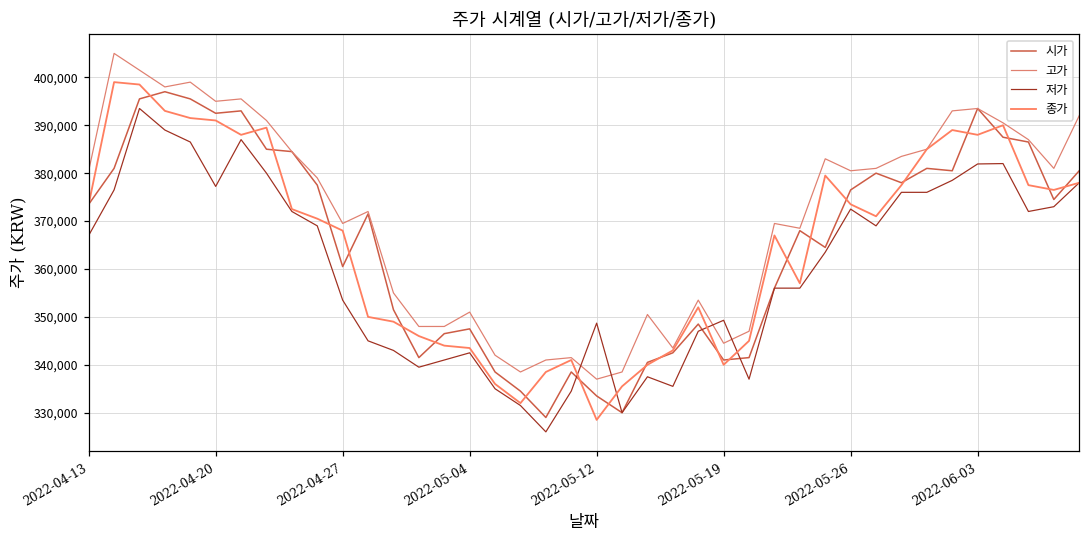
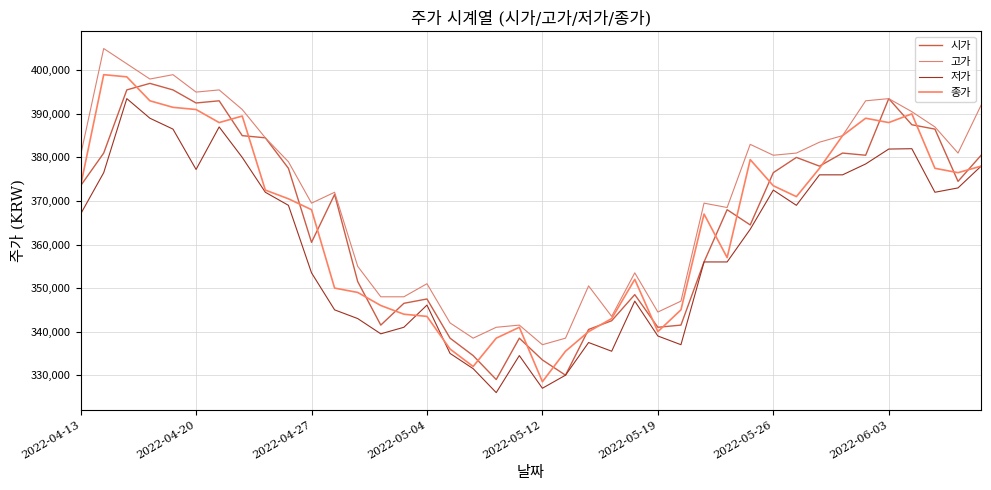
저가, 2022-05-04: 343,000 -> 346,000
저가, 2022-05-12: 349,000 -> 327,000
저가, 2022-05-19: 349,000 -> 339,000
